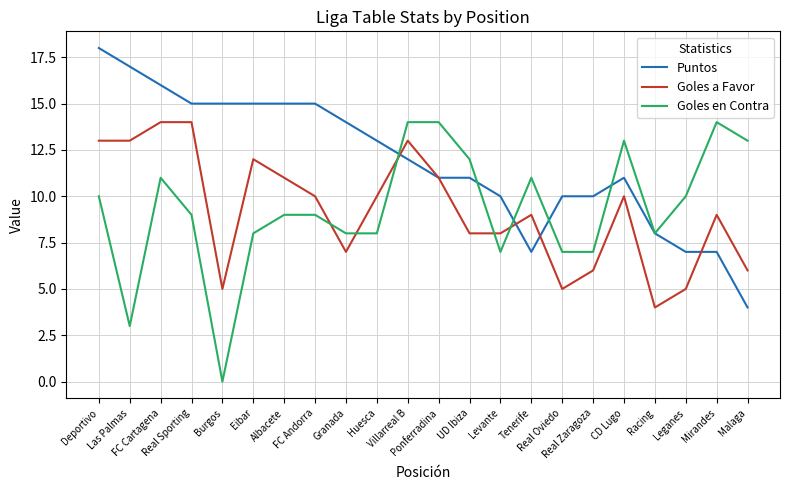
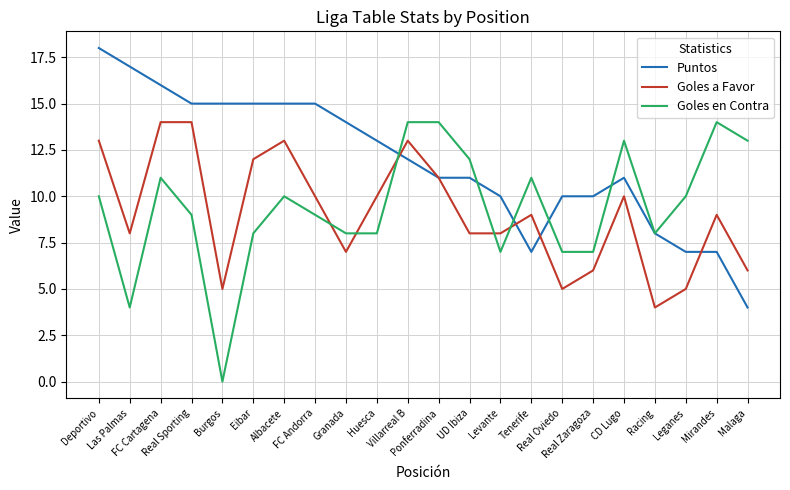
Goles a Favor, Las Palmas: 13 -> 8
Goles en Contra, Las Palmas: 3 -> 4
Goles a Favor, Albacete: 11 -> 13
Goles en Contra, Albacete: 9 -> 10
